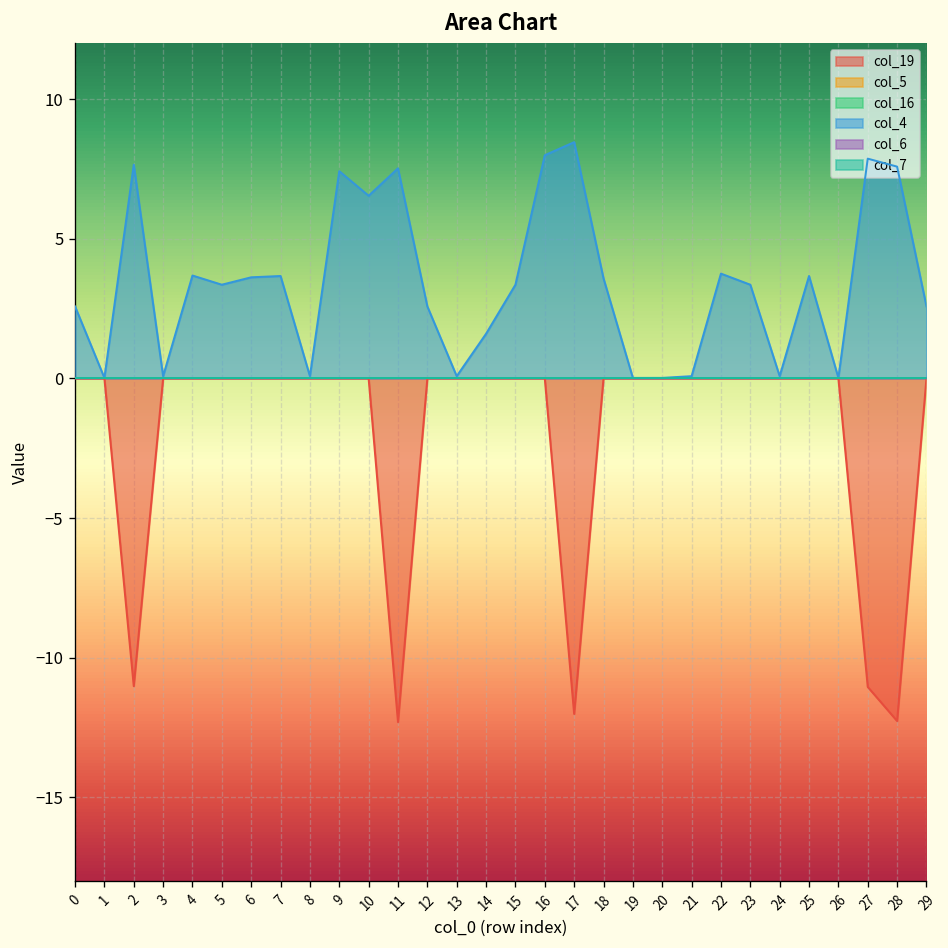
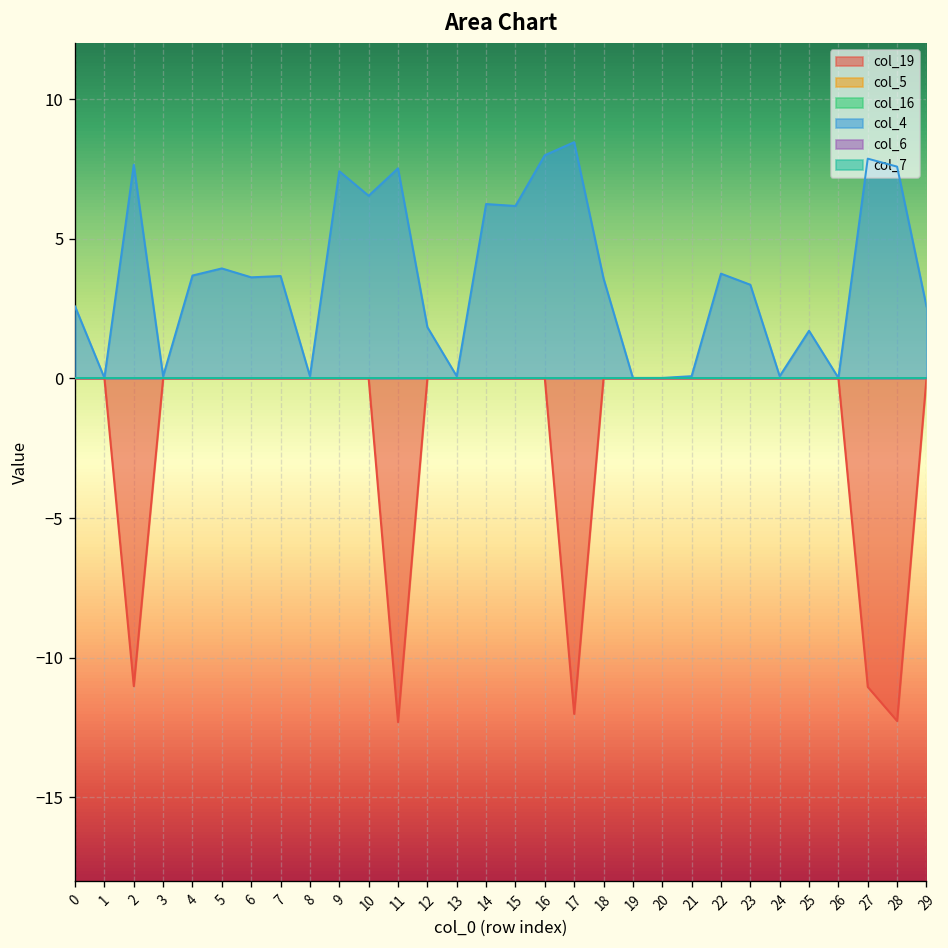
col_4, 5: 3.4 -> 3.9
col_4, 12: 2.6 -> 1.8
col_4, 14: 1.6 -> 6.2
col_4, 15: 3.4 -> 6.2
col_4, 25: 3.7 -> 1.7
